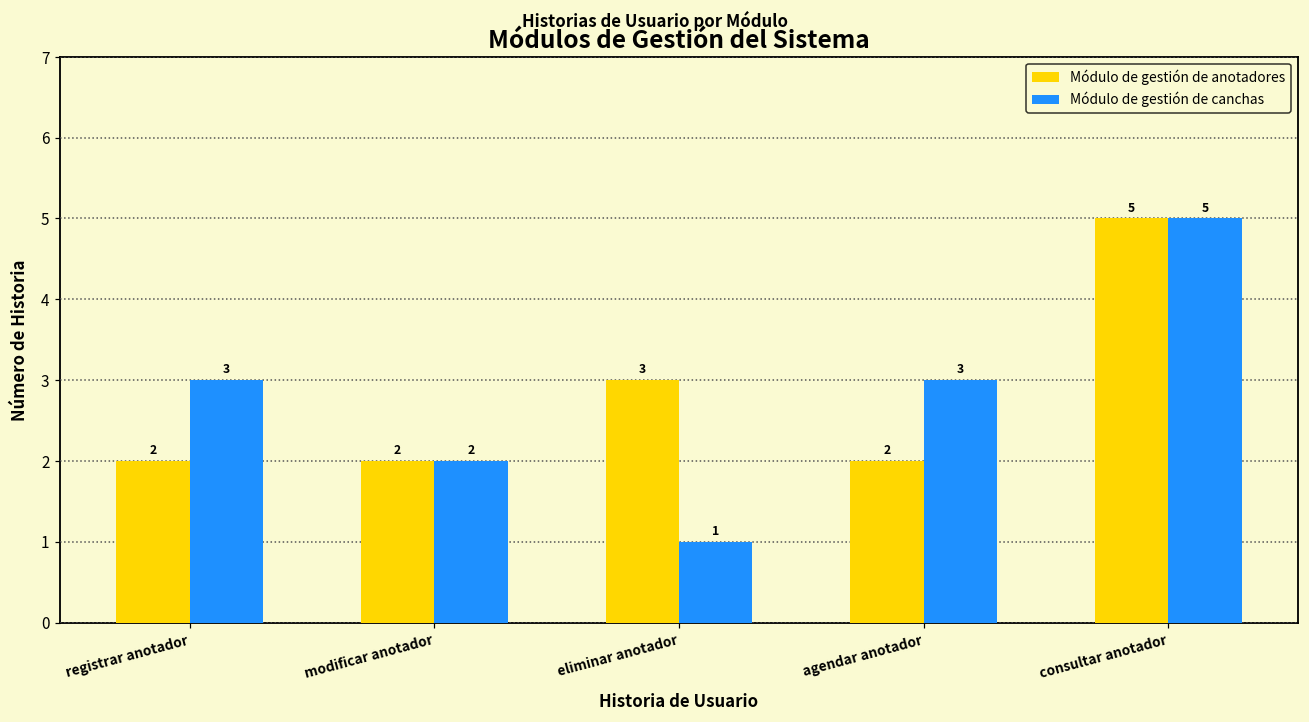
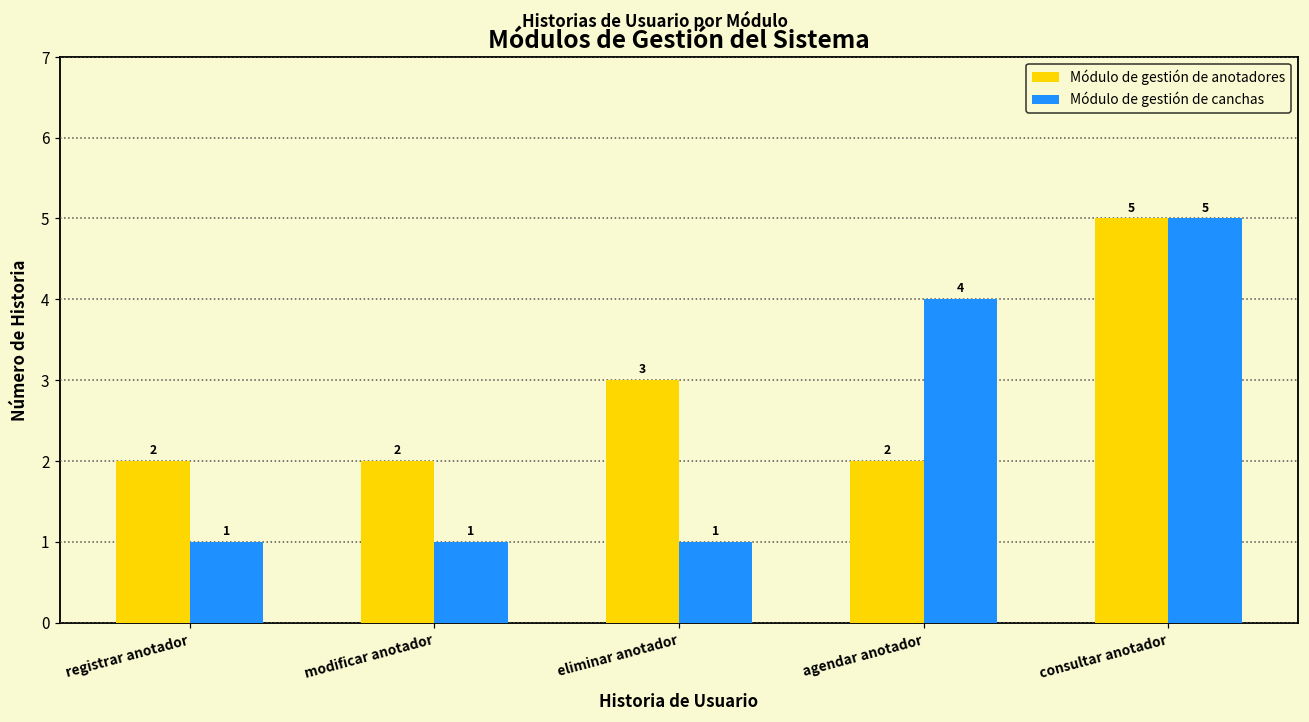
Módulo de gestión de canchas, registrar anotador: 3 -> 1
Módulo de gestión de canchas, modificar anotador: 2 -> 1
Módulo de gestión de canchas, agendar anotador: 3 -> 4
